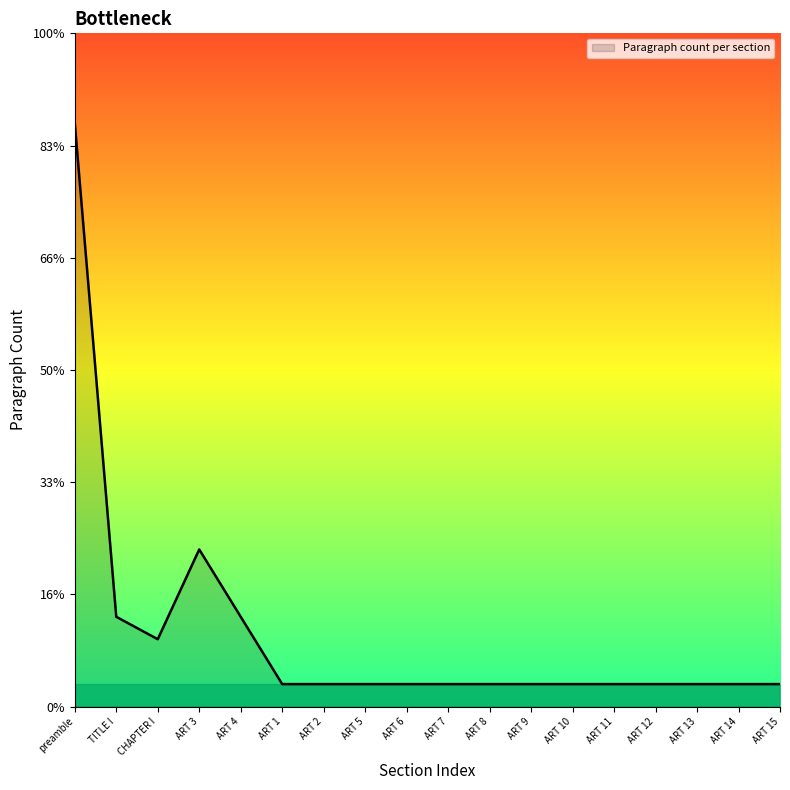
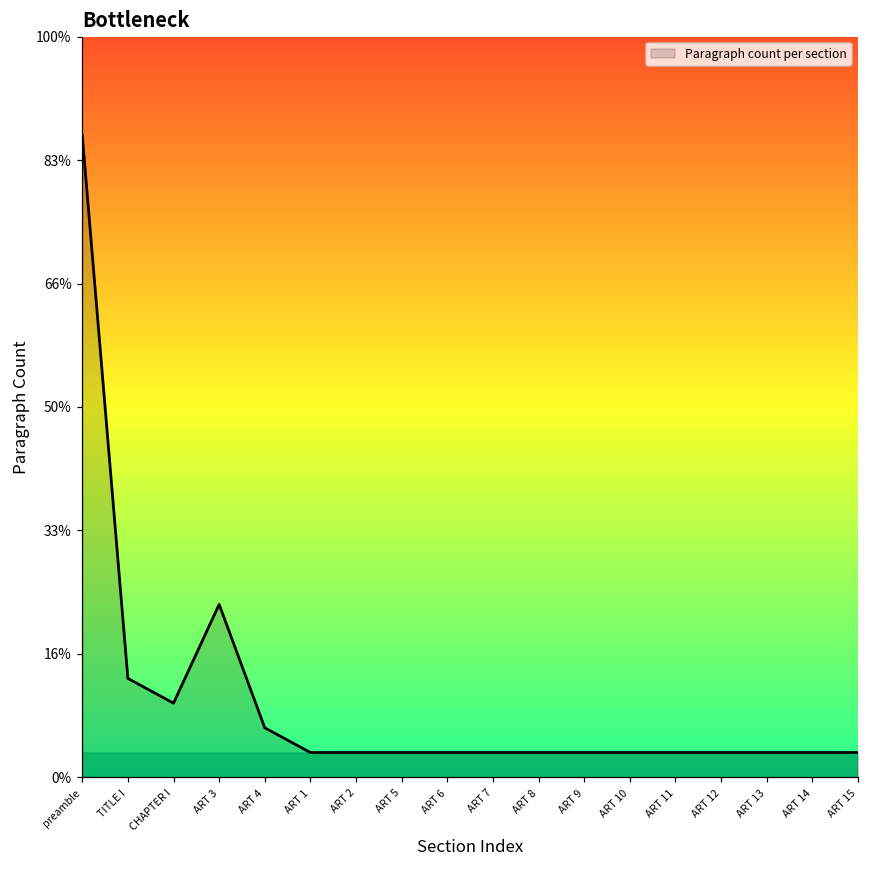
ART 4: 13% -> 7%
